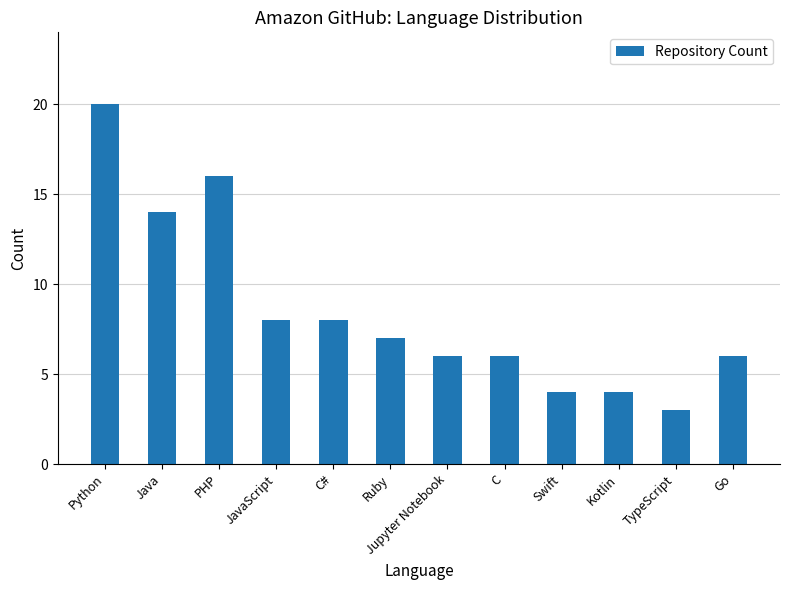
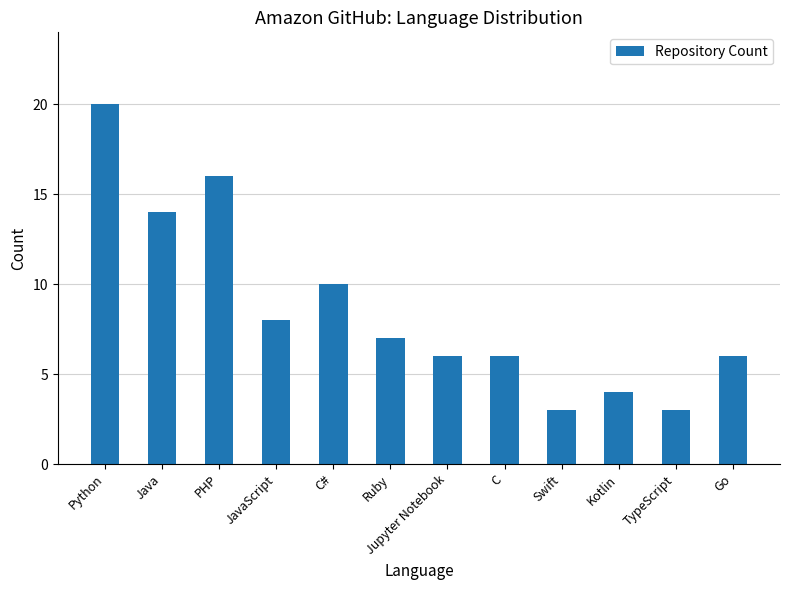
C#: 8 -> 10
Swift: 4 -> 3
